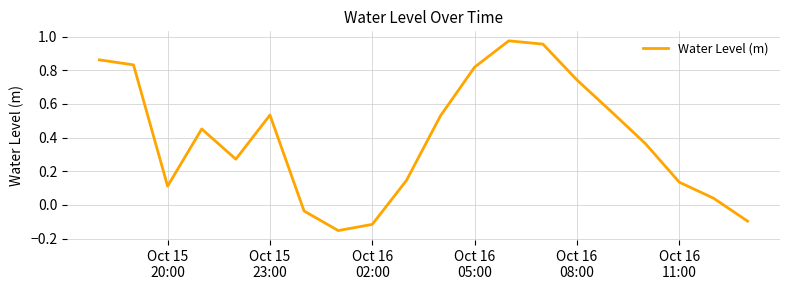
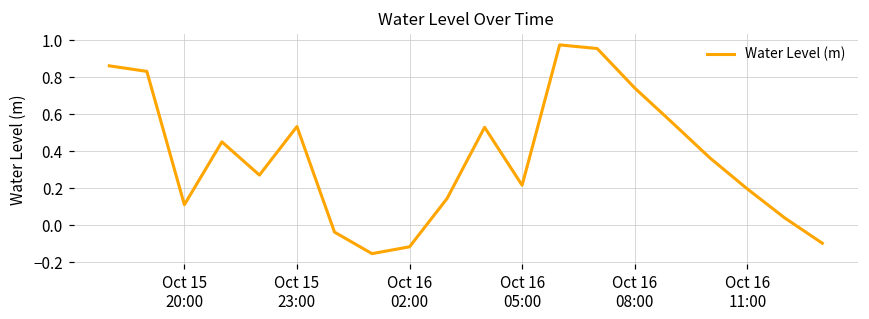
Oct 16 05:00: 0.82 -> 0.22
Oct 16 11:00: 0.13 -> 0.20
